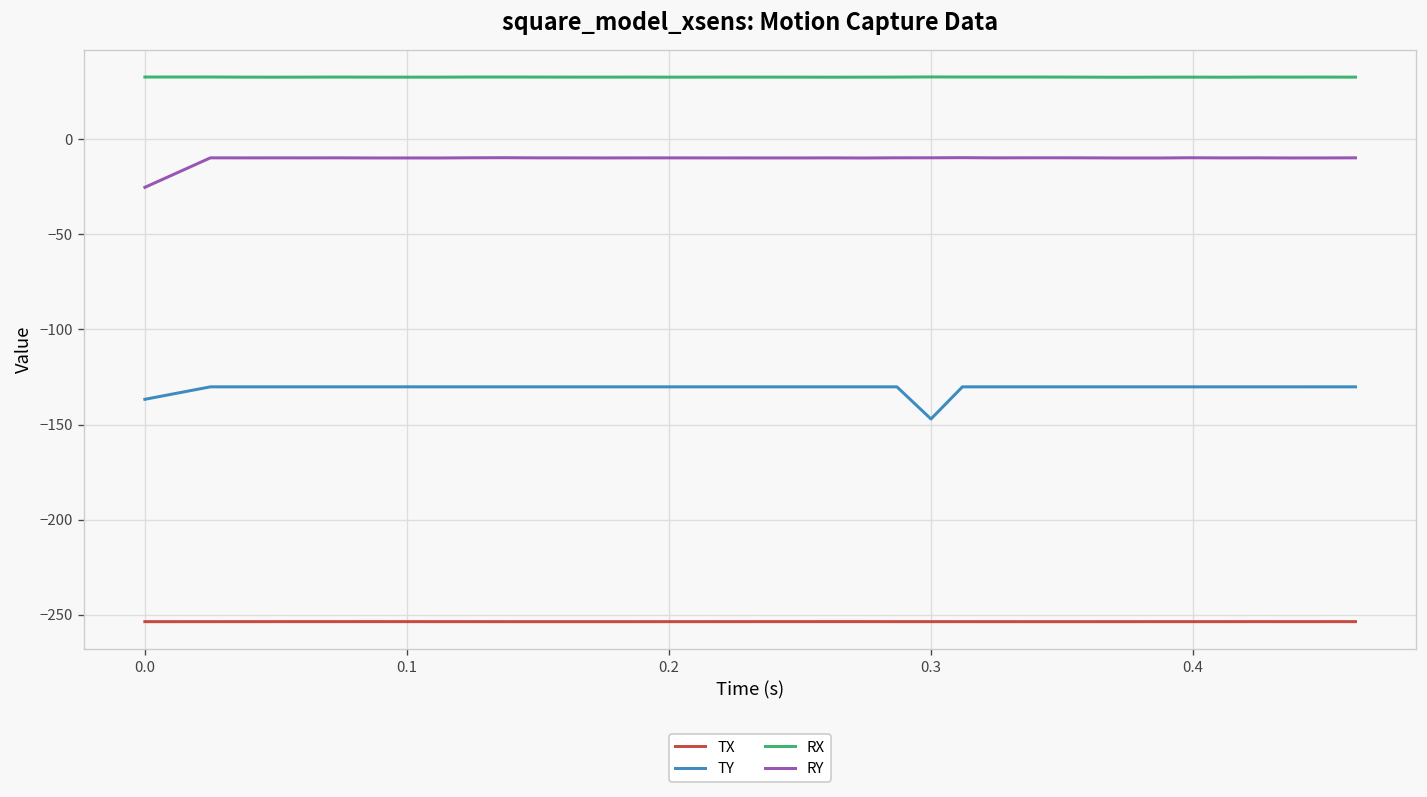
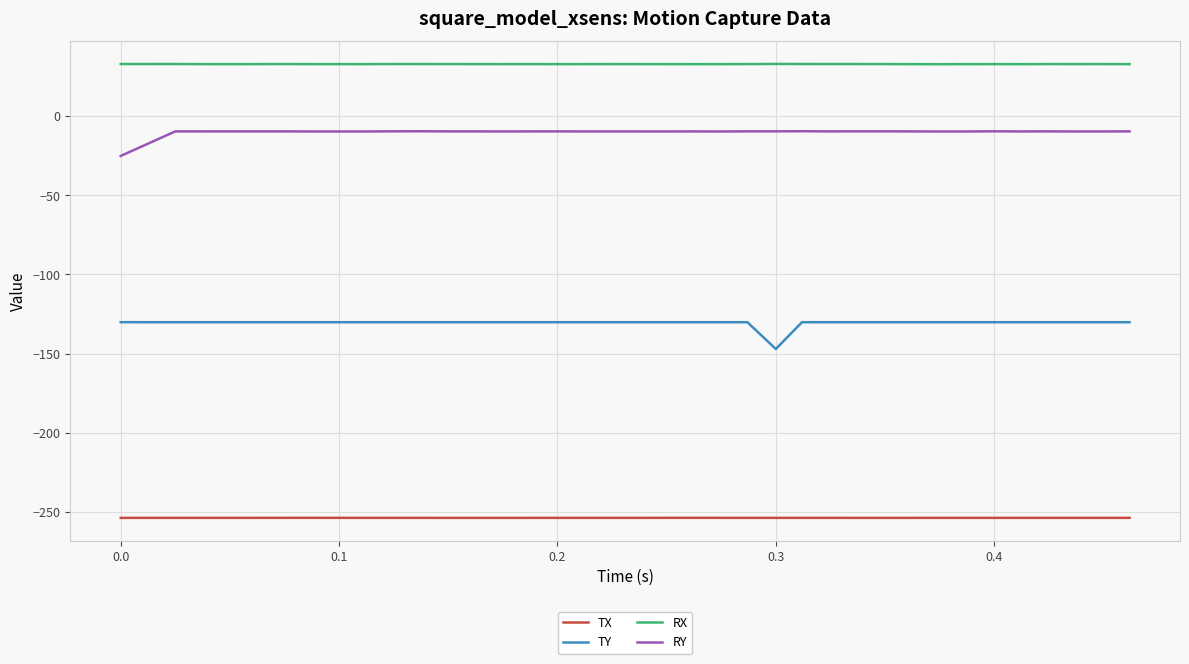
TY, 0.0: -137 -> -130
